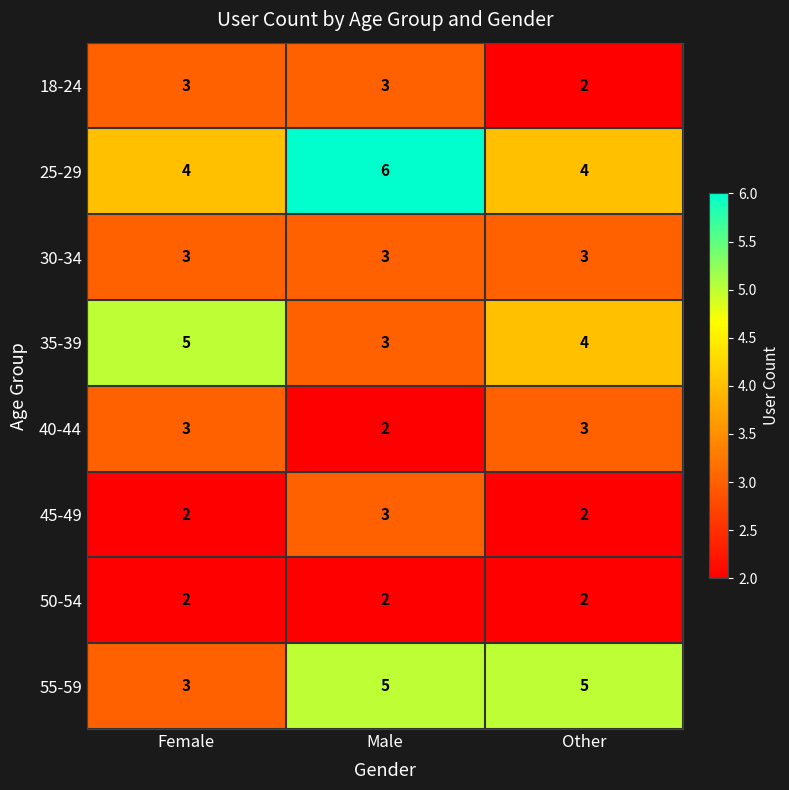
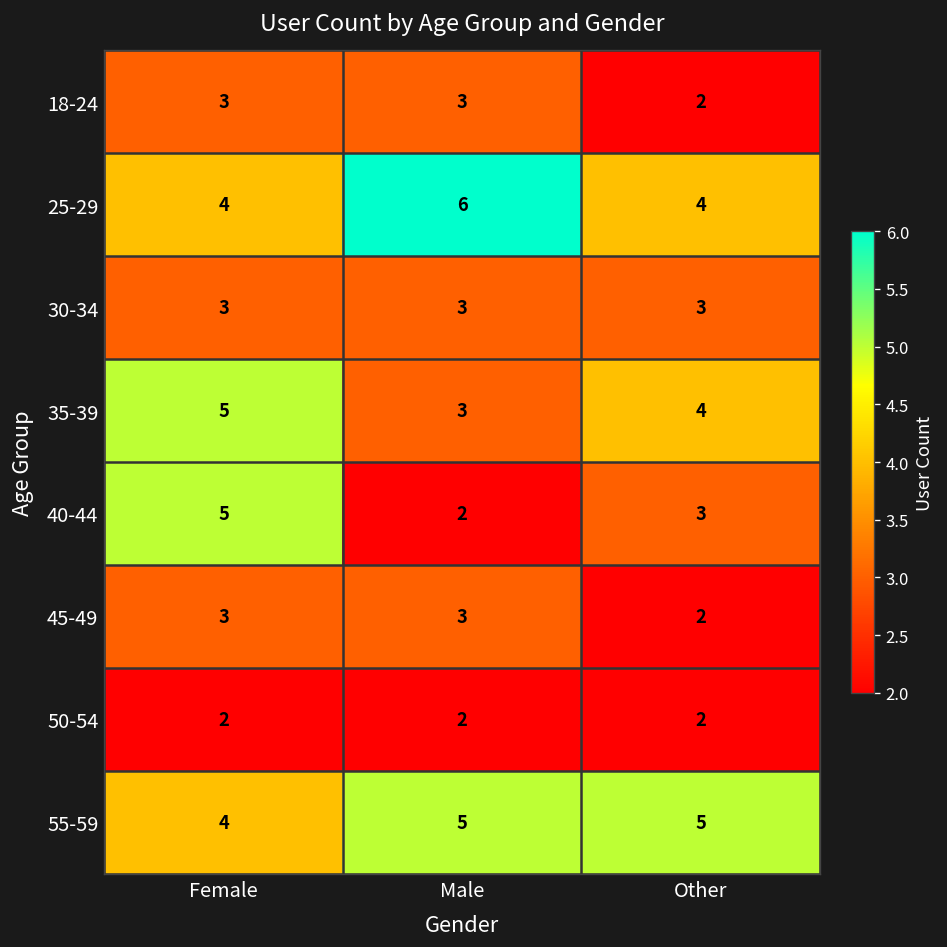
40-44, Female: 3 -> 5
45-49, Female: 2 -> 3
55-59, Female: 3 -> 4
